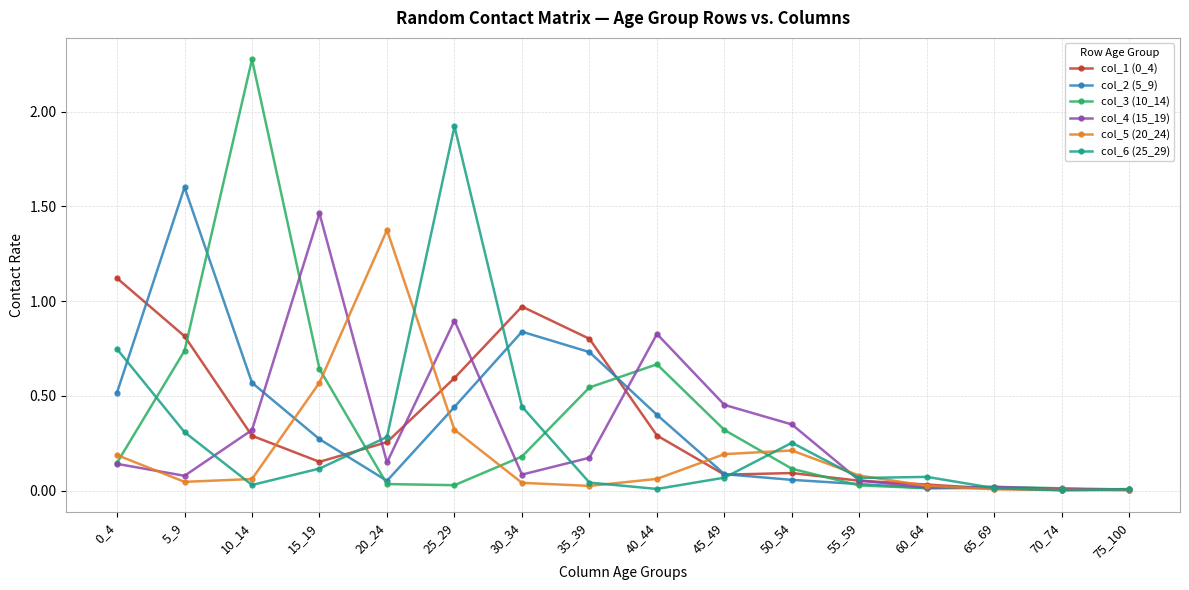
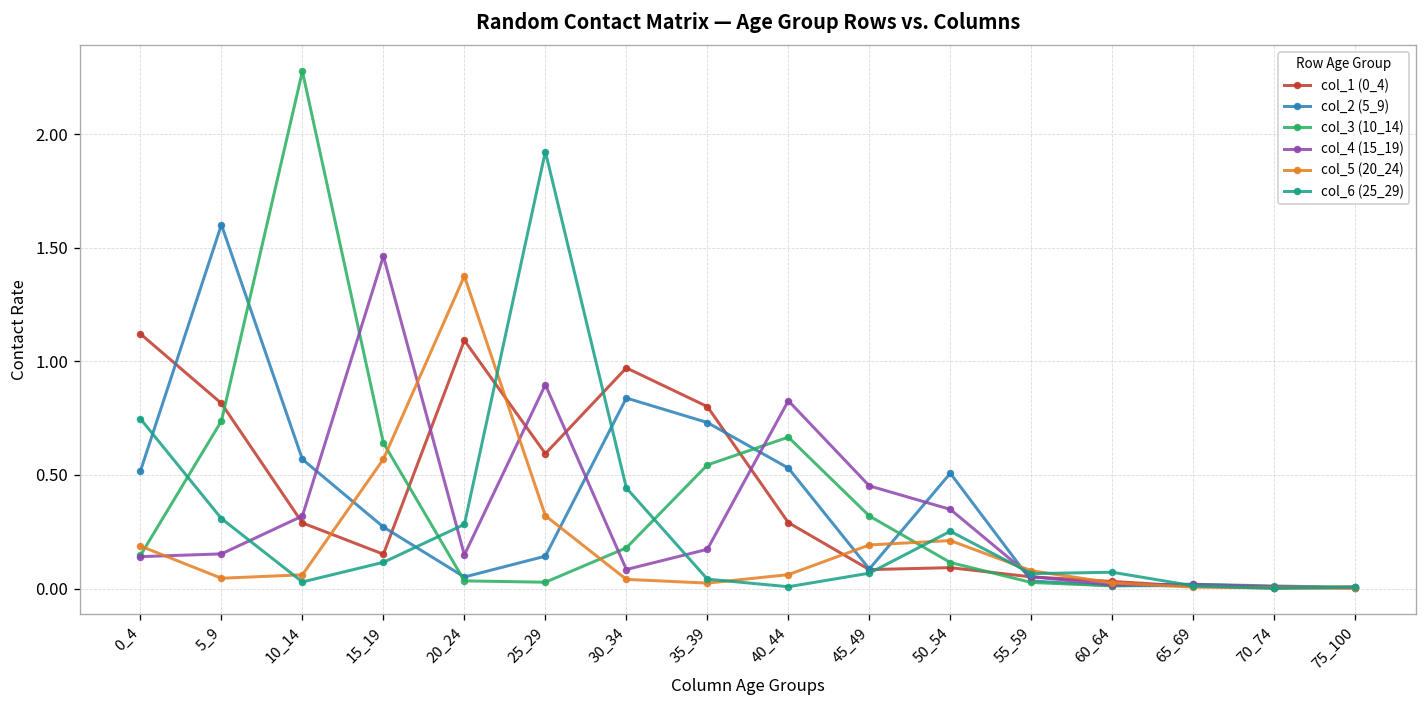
col_4 (15_19), 5_9: 0.08 -> 0.15
col_1 (0_4), 20_24: 0.26 -> 1.09
col_2 (5_9), 25_29: 0.44 -> 0.14
col_2 (5_9), 40_44: 0.40 -> 0.53
col_2 (5_9), 50_54: 0.06 -> 0.51
